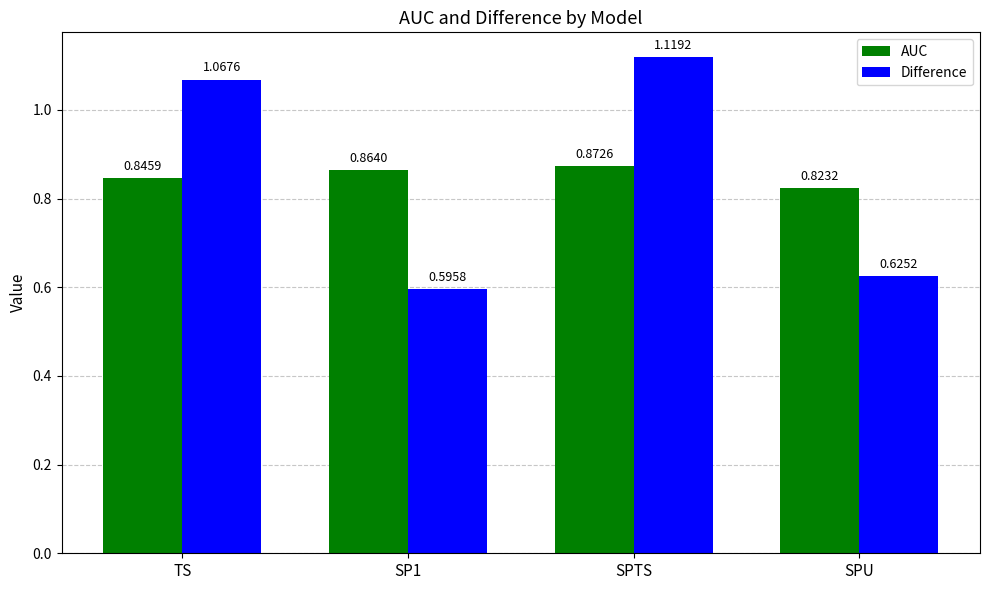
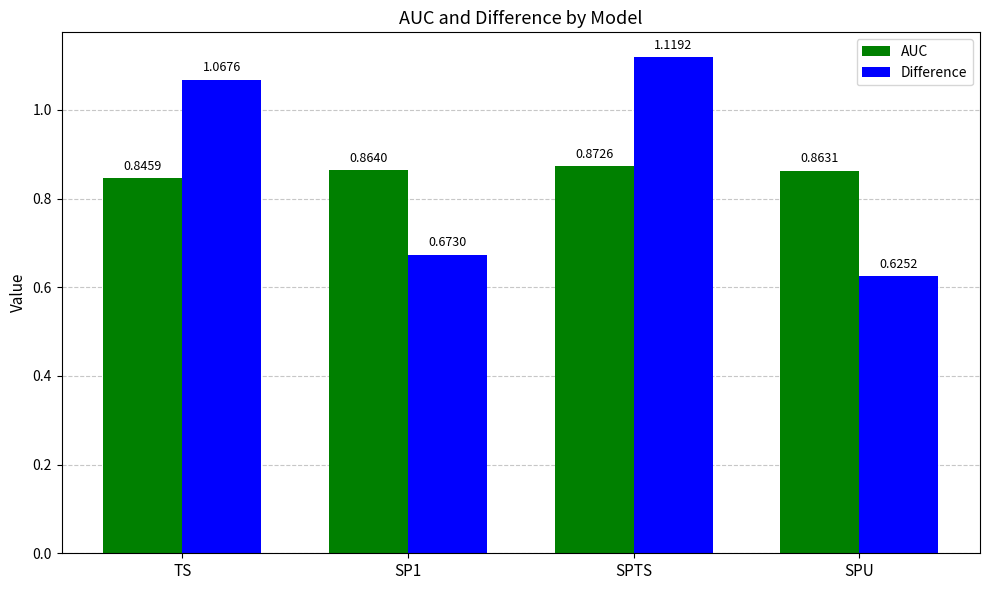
Difference, SP1: 0.5958 -> 0.6730
AUC, SPU: 0.8232 -> 0.8631
